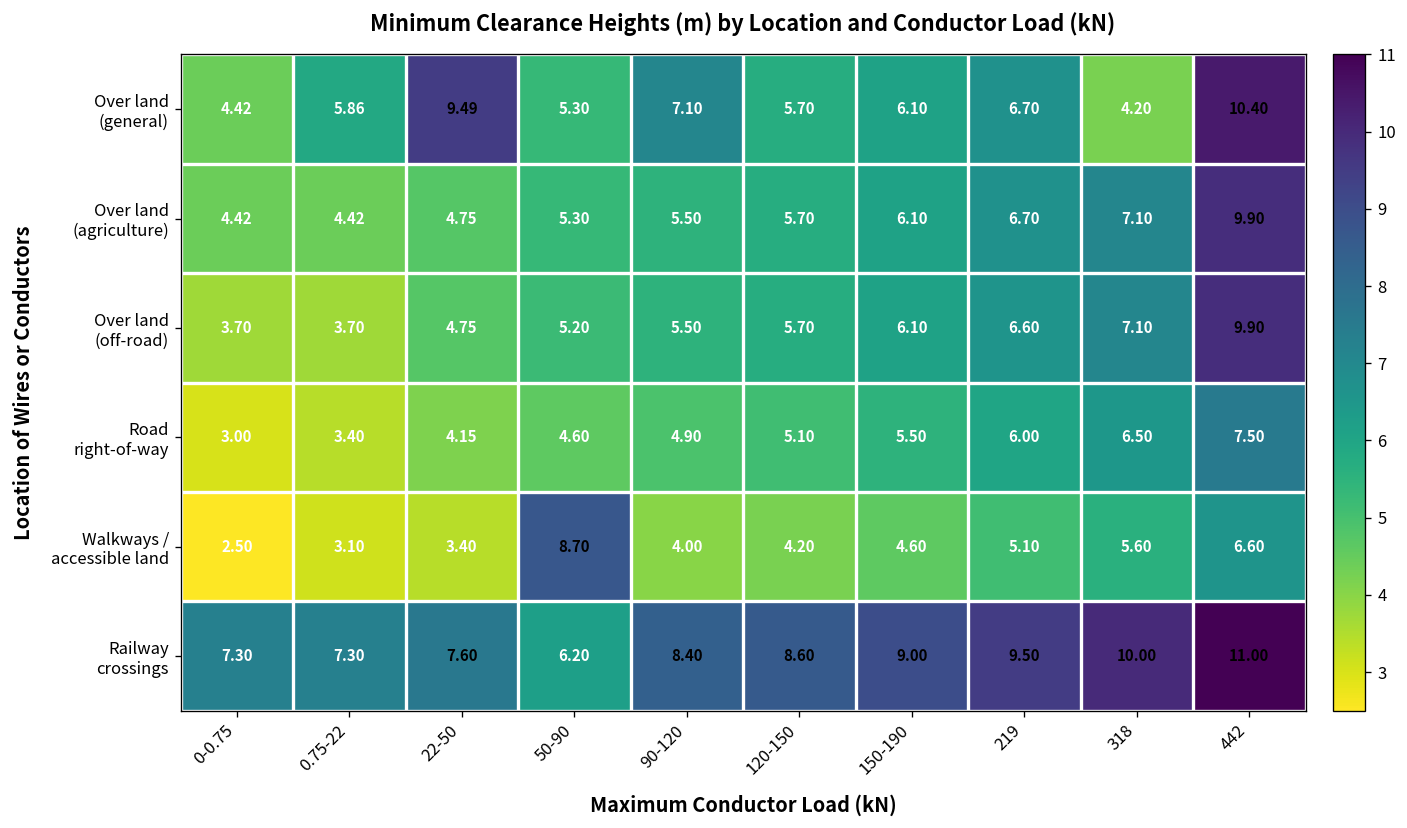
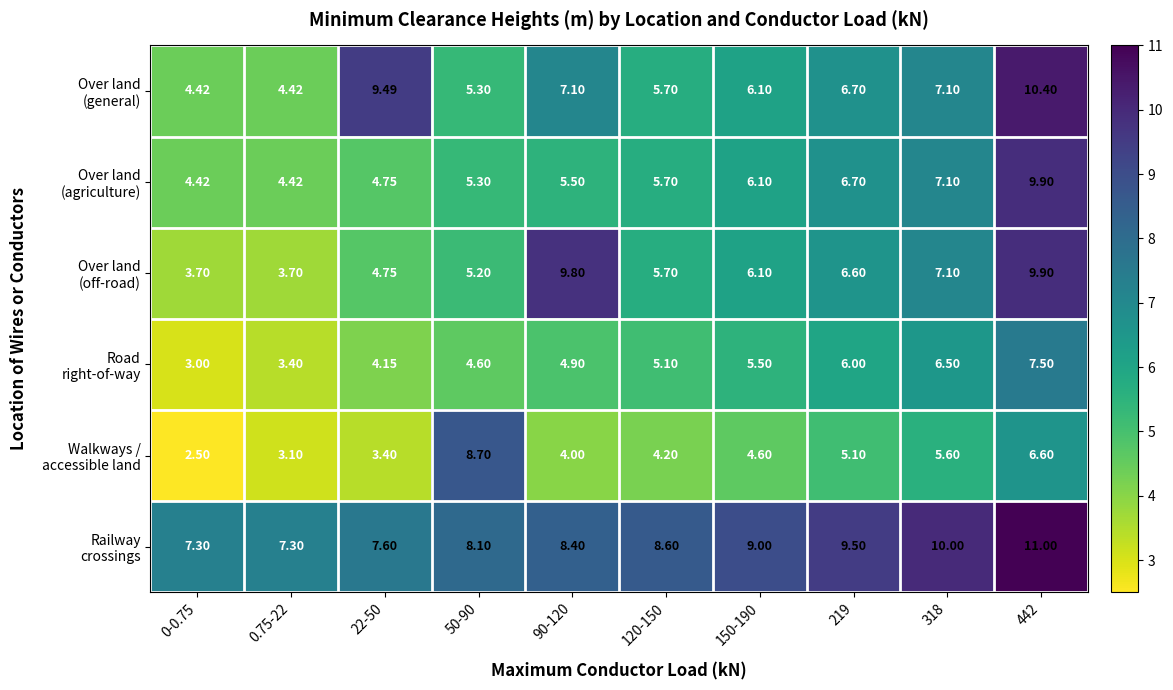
Over land (general), 0.75-22: 5.86 -> 4.42
Over land (general), 318: 4.20 -> 7.10
Over land (off-road), 90-120: 5.50 -> 9.80
Railway crossings, 50-90: 6.20 -> 8.10
